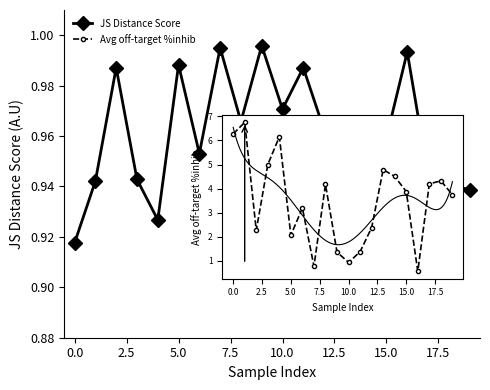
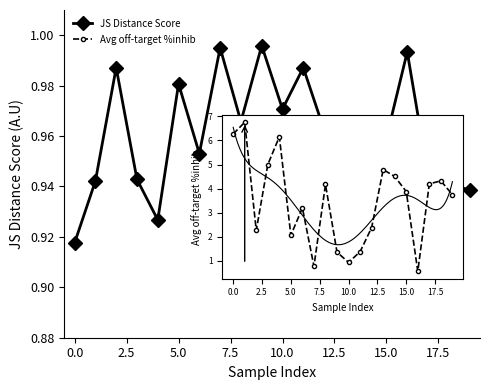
5.0: 0.988 -> 0.981
